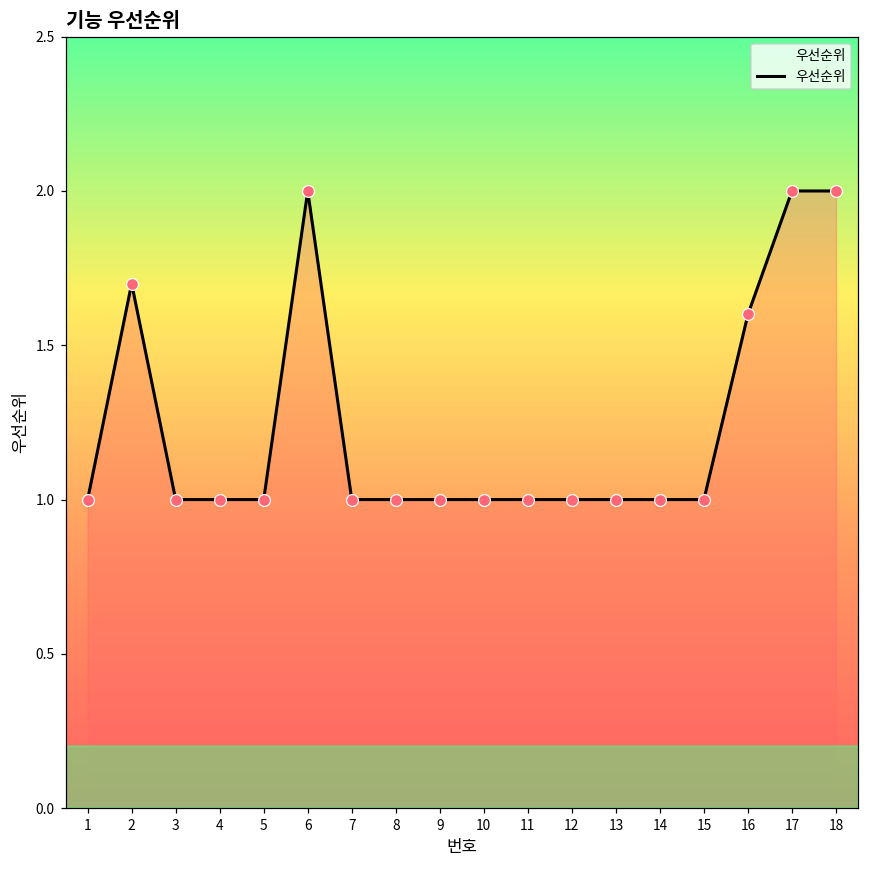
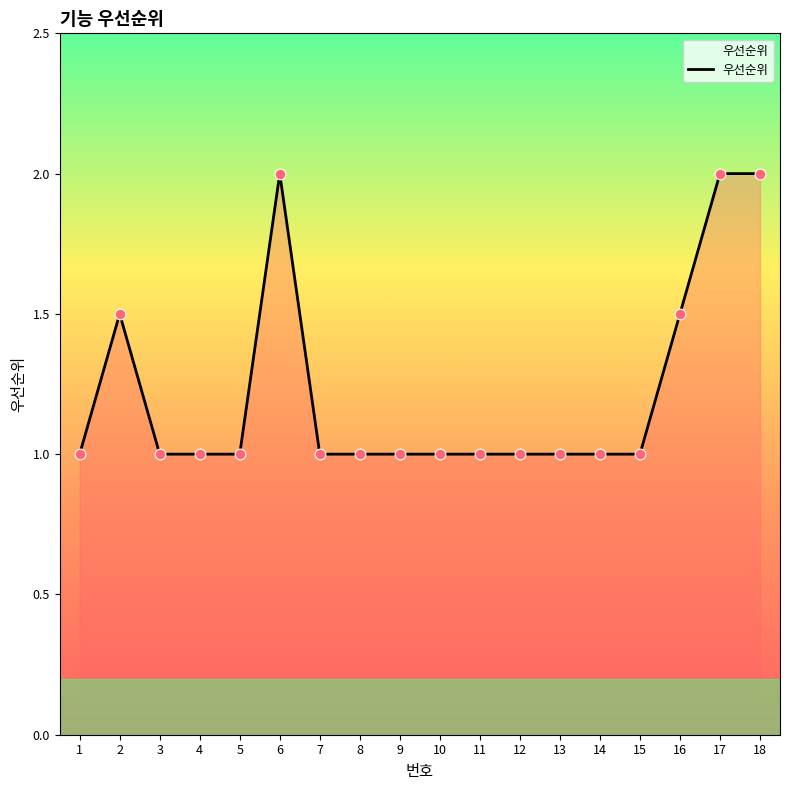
2: 1.7 -> 1.5
16: 1.6 -> 1.5
